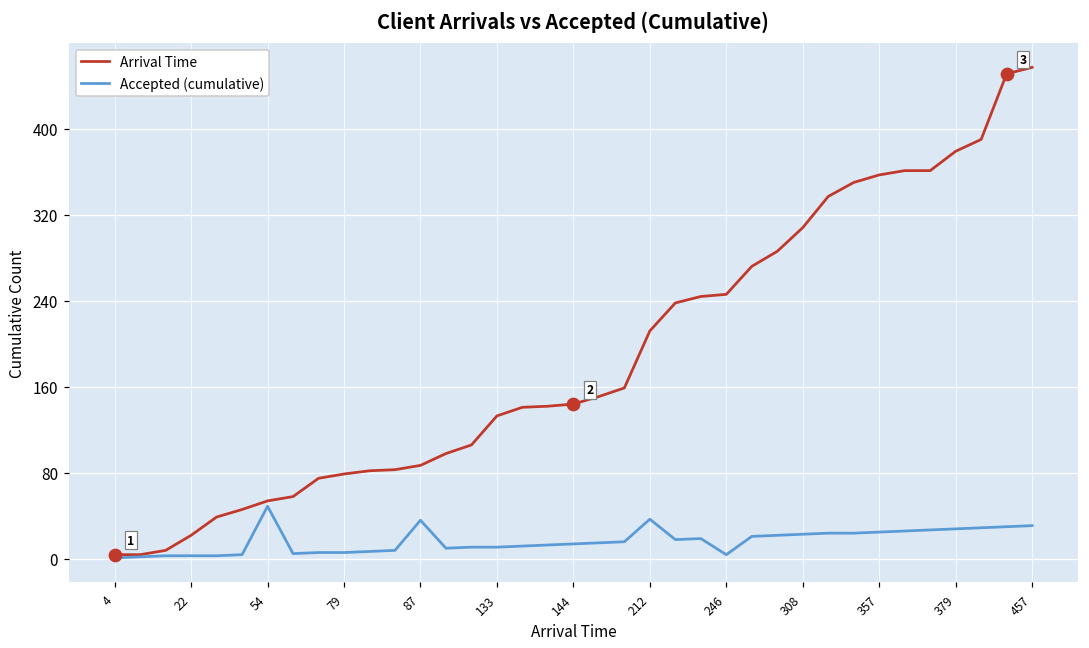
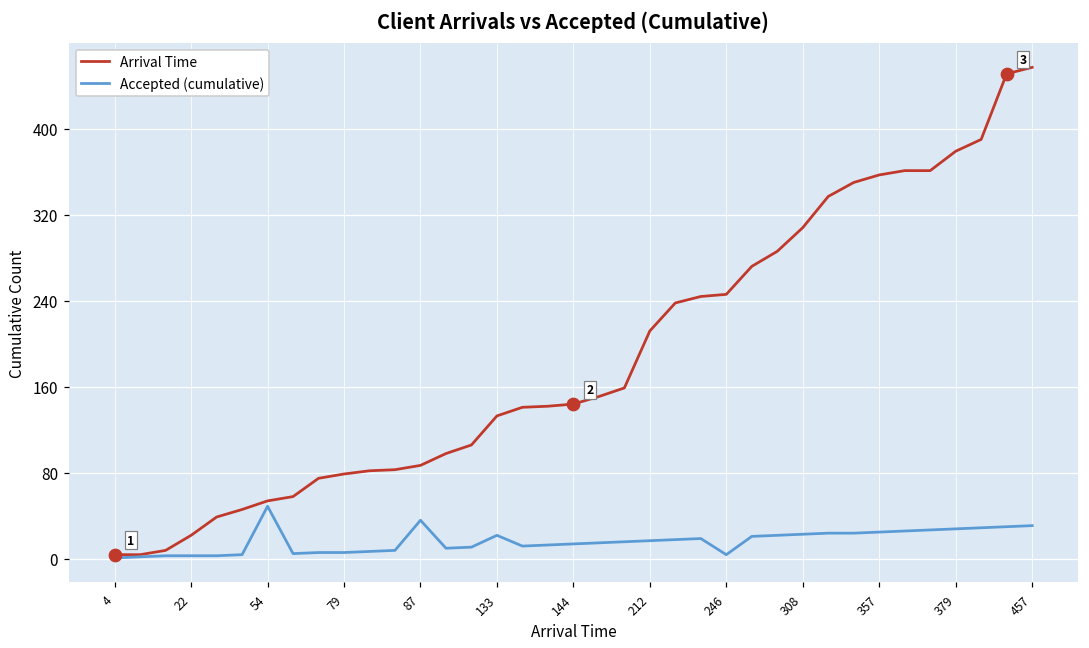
Accepted (cumulative), 133: 10 -> 20
Accepted (cumulative), 212: 40 -> 20
